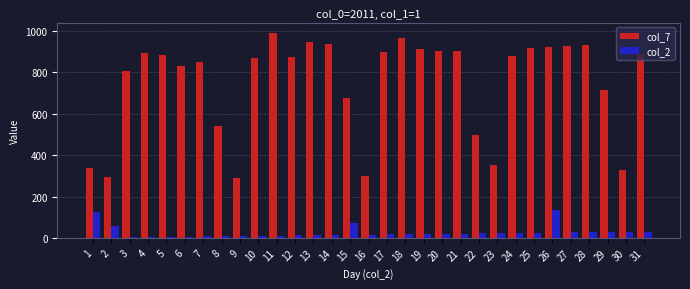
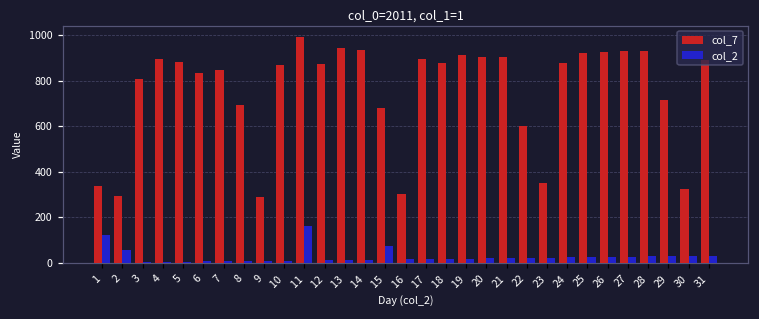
col_7, 8: 540 -> 690
col_2, 11: 10 -> 160
col_7, 18: 970 -> 880
col_7, 22: 500 -> 600
col_2, 26: 140 -> 30
